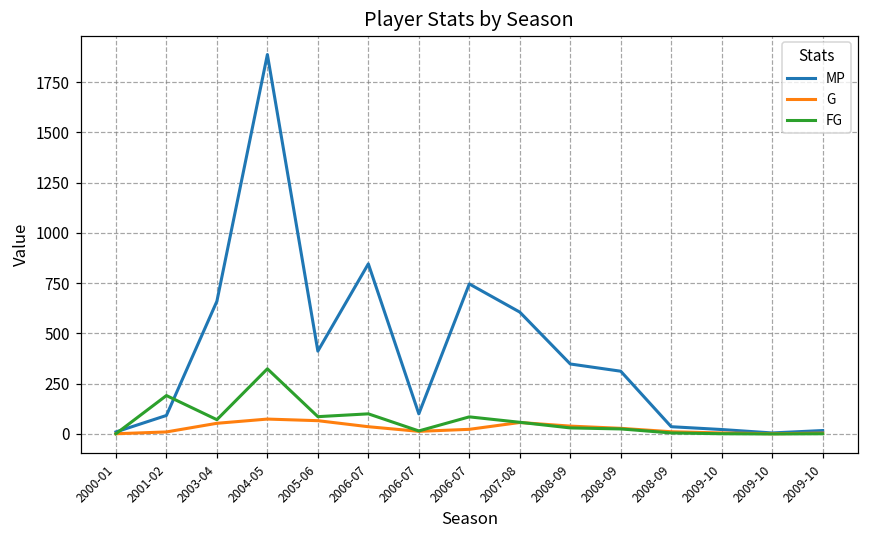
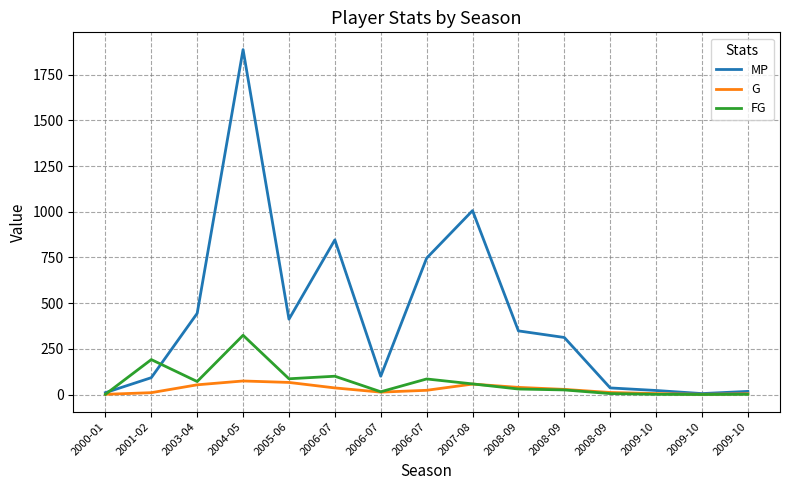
MP, 2003-04: 660 -> 440
MP, 2007-08: 610 -> 1010
